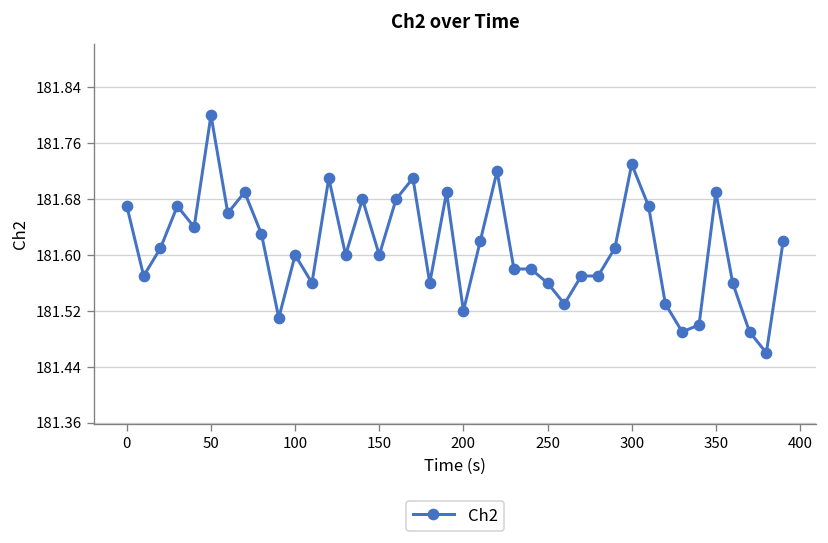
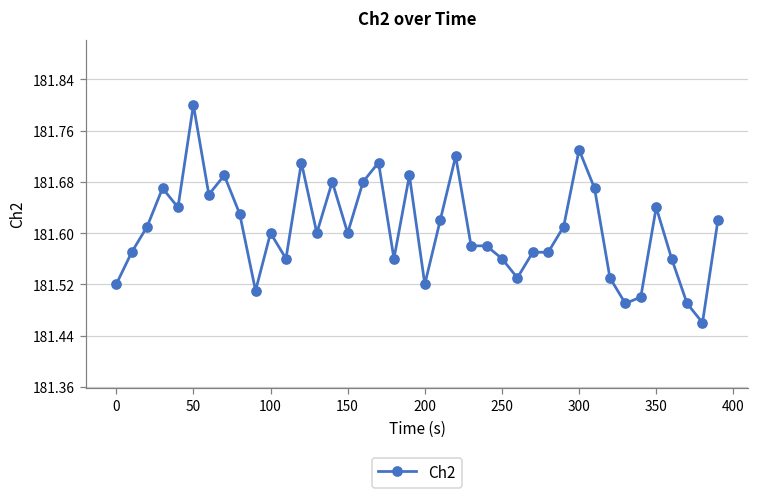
0: 181.67 -> 181.52
350: 181.69 -> 181.64
